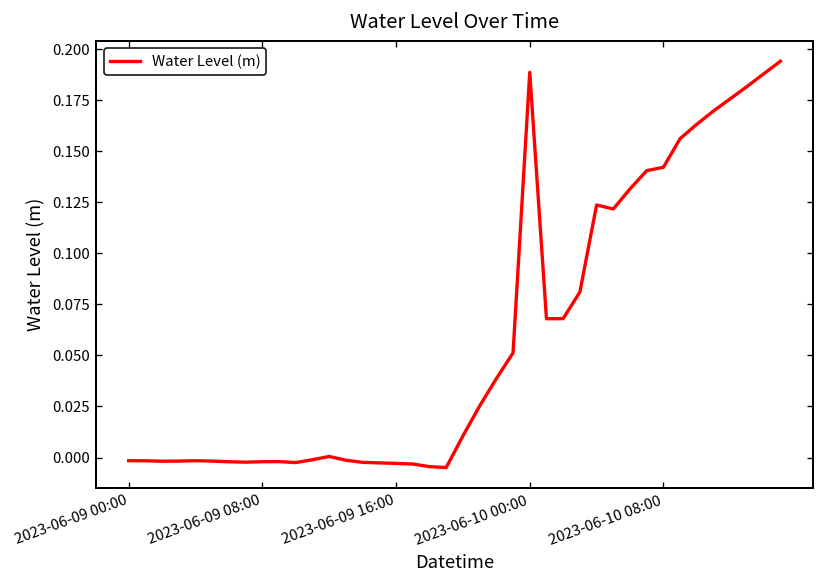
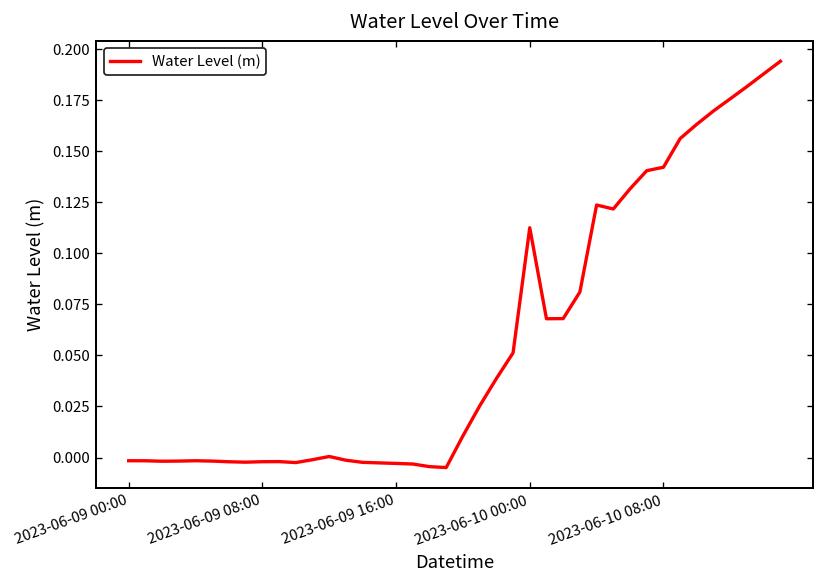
2023-06-10 00:00: 0.189 -> 0.113
